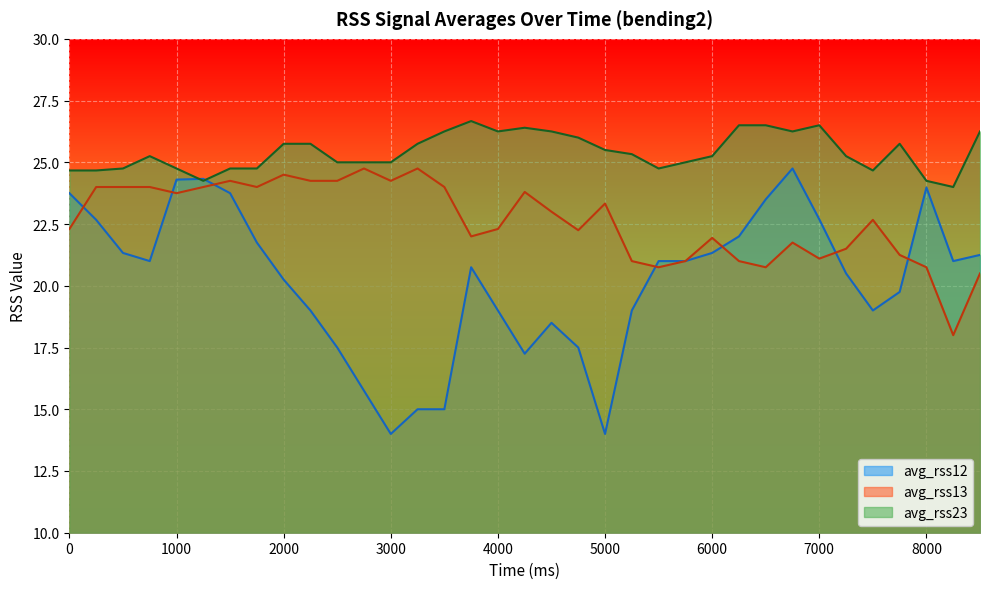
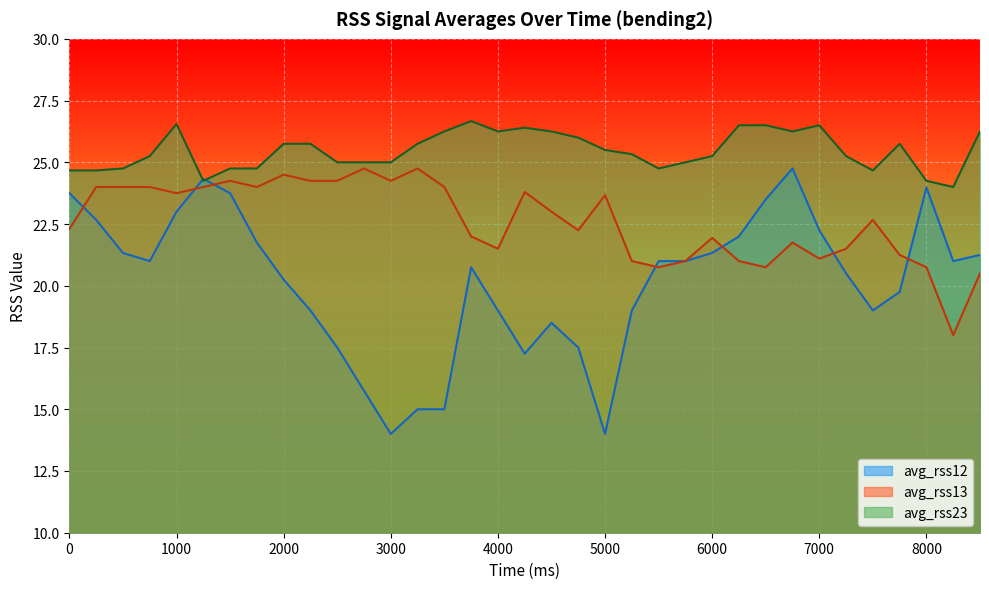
avg_rss12, 1000: 24.3 -> 23.0
avg_rss23, 1000: 24.8 -> 26.6
avg_rss13, 4000: 22.3 -> 21.5
avg_rss13, 5000: 23.3 -> 23.7
avg_rss12, 7000: 22.7 -> 22.3
